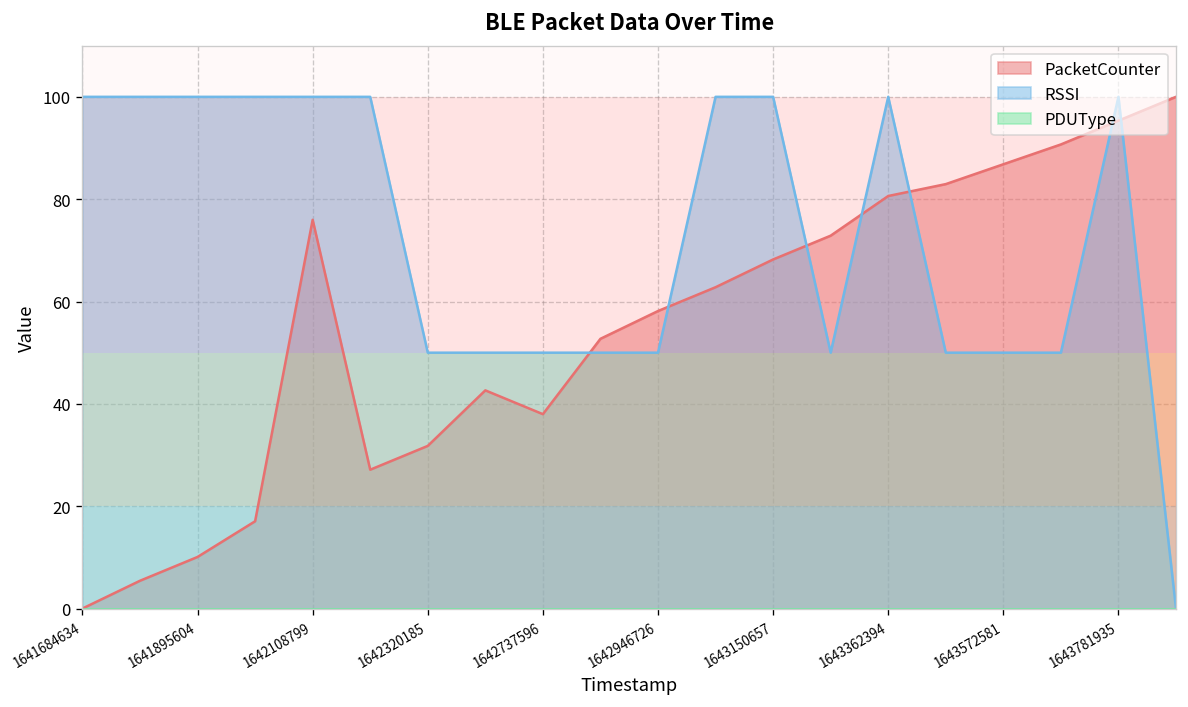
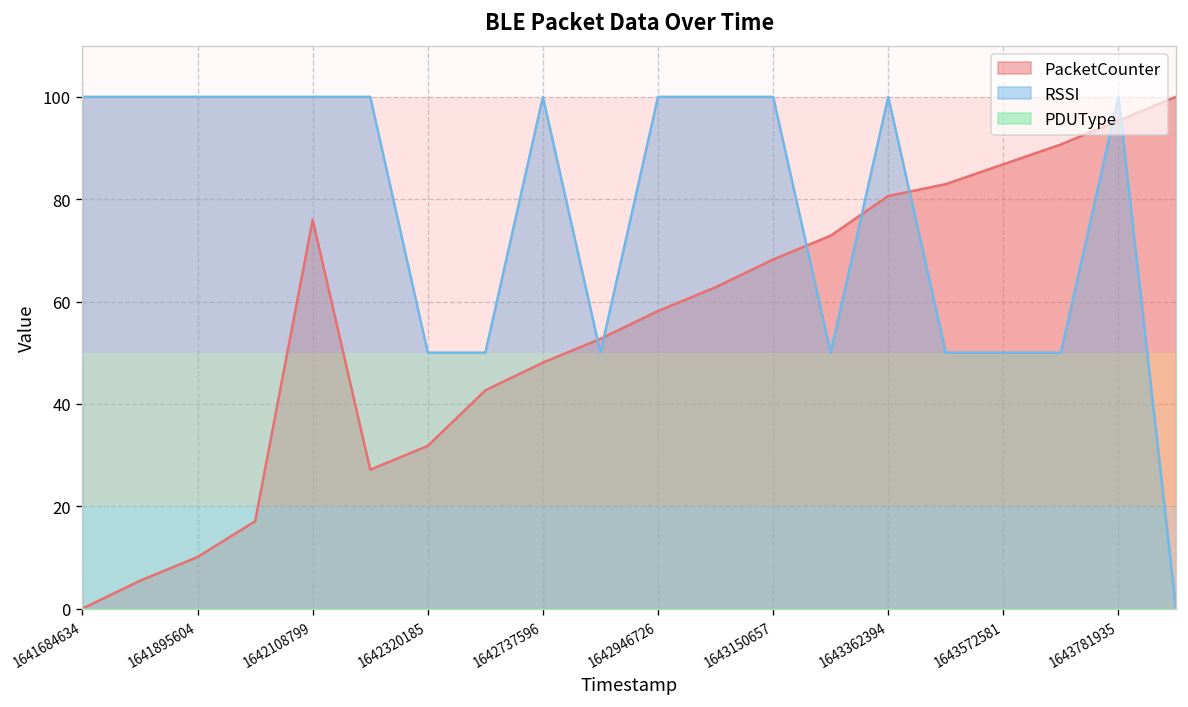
PacketCounter, 1642737596: 38 -> 48
RSSI, 1642737596: 50 -> 100
RSSI, 1642946726: 50 -> 100
